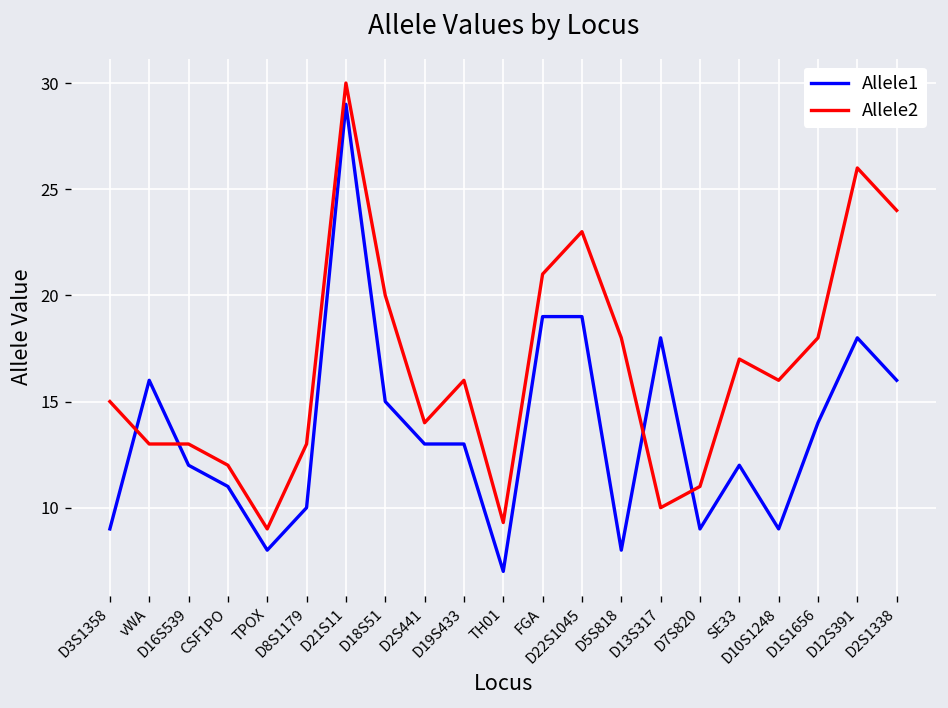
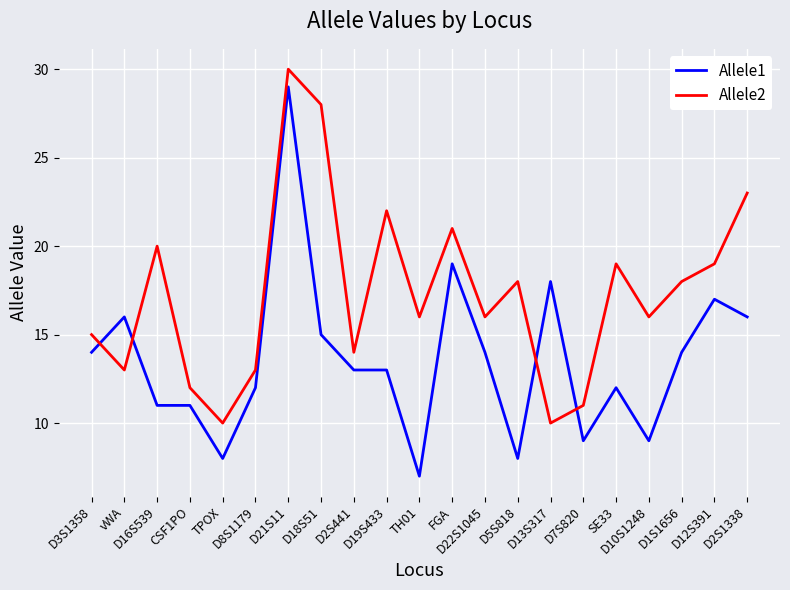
Allele1, D3S1358: 9 -> 14
Allele1, D16S539: 12 -> 11
Allele2, D16S539: 13 -> 20
Allele2, TPOX: 9 -> 10
Allele1, D8S1179: 10 -> 12
Allele2, D18S51: 20 -> 28
Allele2, D19S433: 16 -> 22
Allele2, TH01: 9.3 -> 16.0
Allele1, D22S1045: 19 -> 14
Allele2, D22S1045: 23 -> 16
Allele2, SE33: 17 -> 19
Allele1, D12S391: 18 -> 17
Allele2, D12S391: 26 -> 19
Allele2, D2S1338: 24 -> 23
